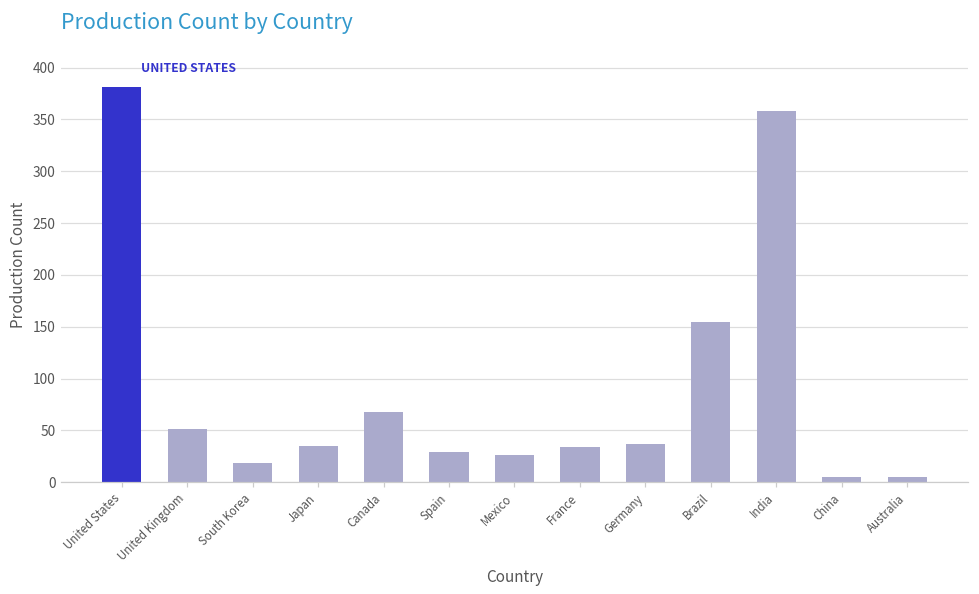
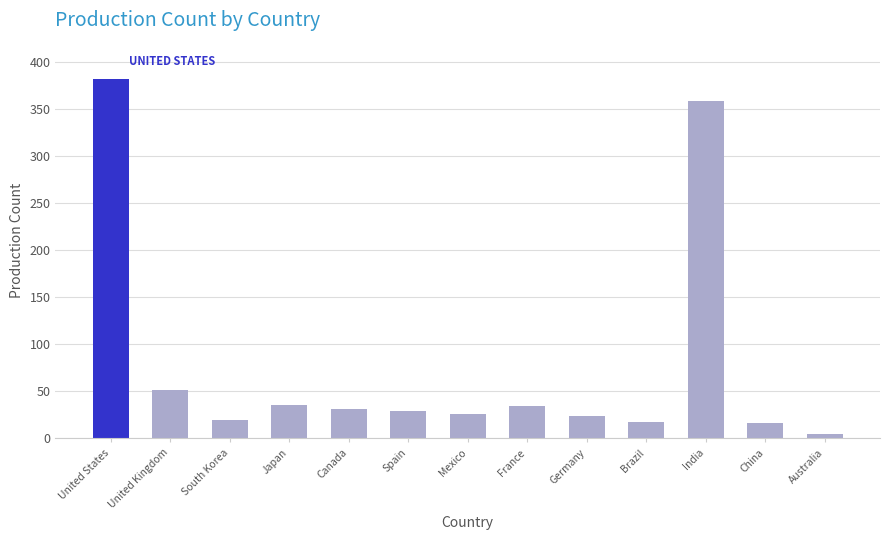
Canada: 70 -> 30
Germany: 40 -> 20
Brazil: 160 -> 20
China: 10 -> 20
